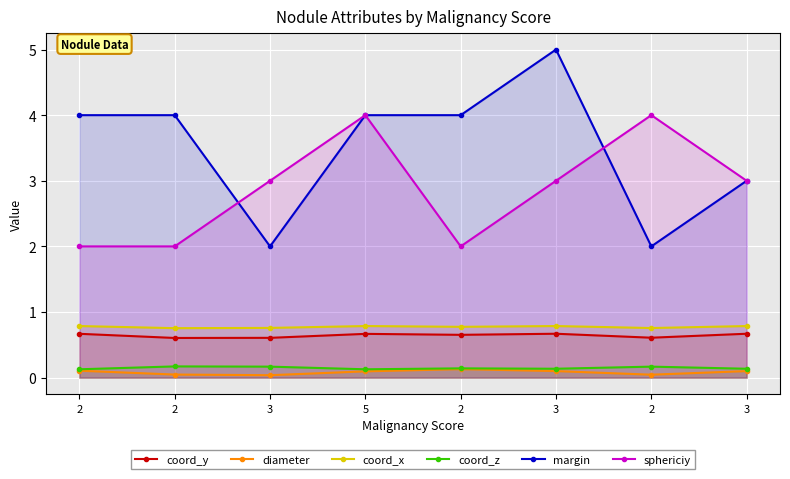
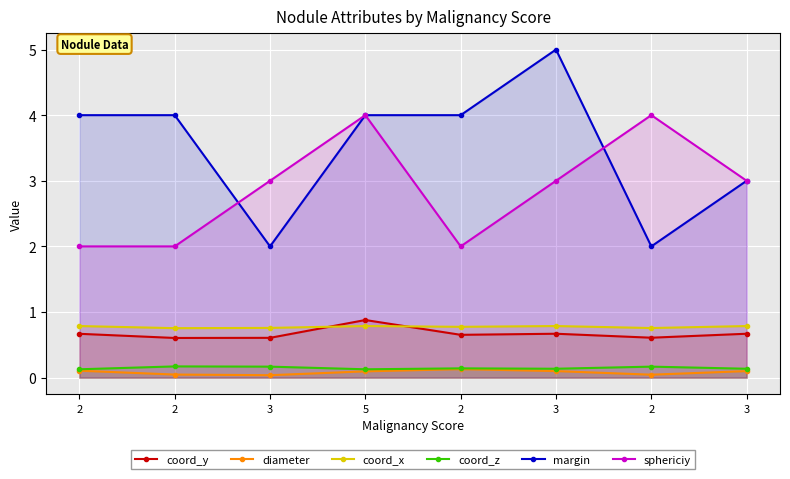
coord_y, 5: 0.7 -> 0.9
